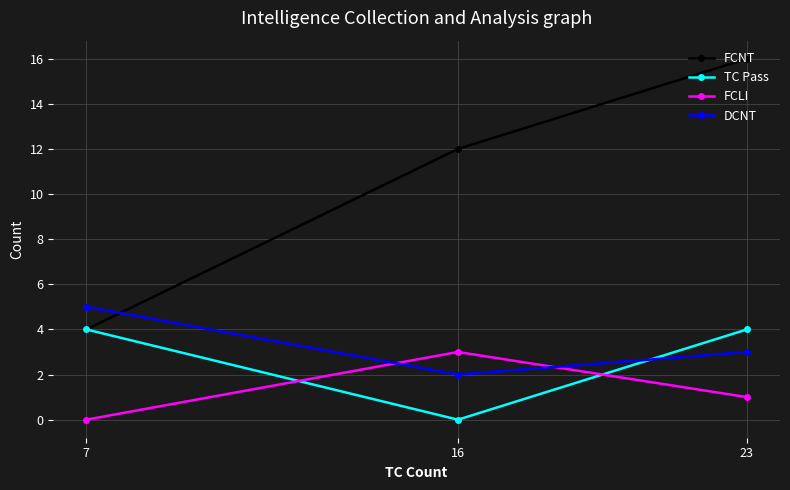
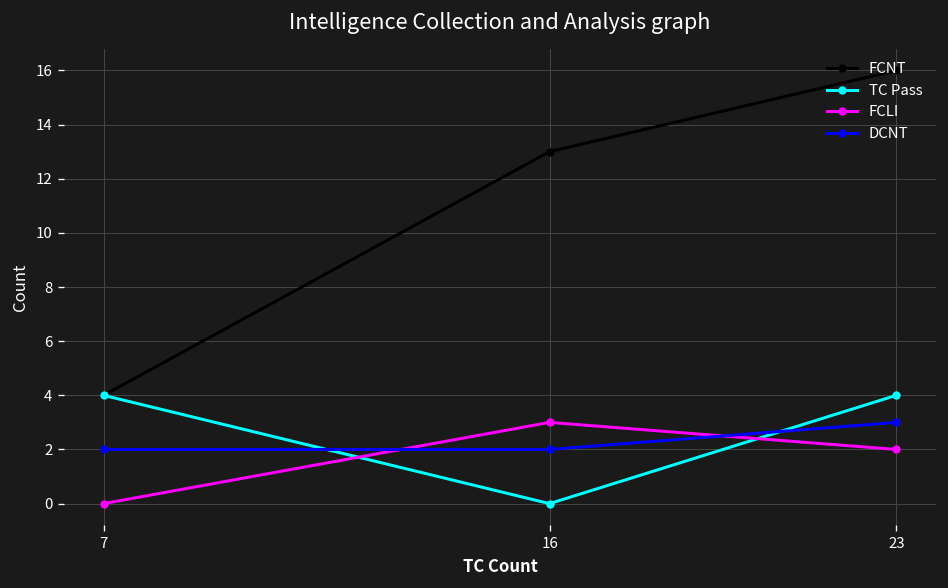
DCNT, 7: 5 -> 2
FCNT, 16: 12 -> 13
FCLI, 23: 1 -> 2
